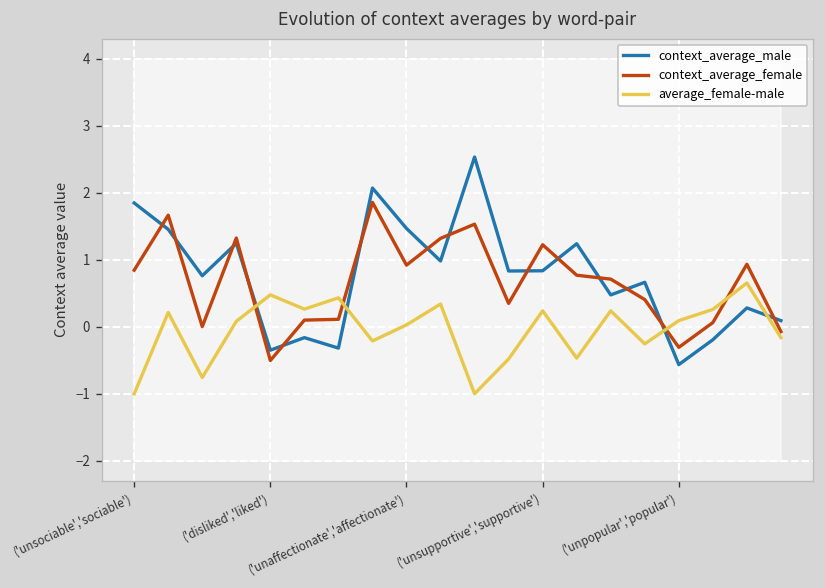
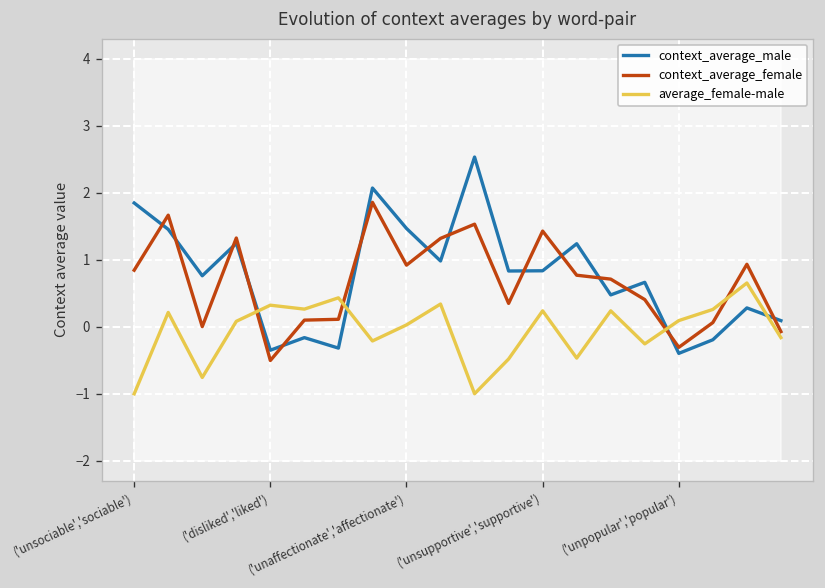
average_female-male, ('disliked','liked'): 0.5 -> 0.3
context_average_female, ('unsupportive','supportive'): 1.2 -> 1.4
context_average_male, ('unpopular','popular'): -0.6 -> -0.4
